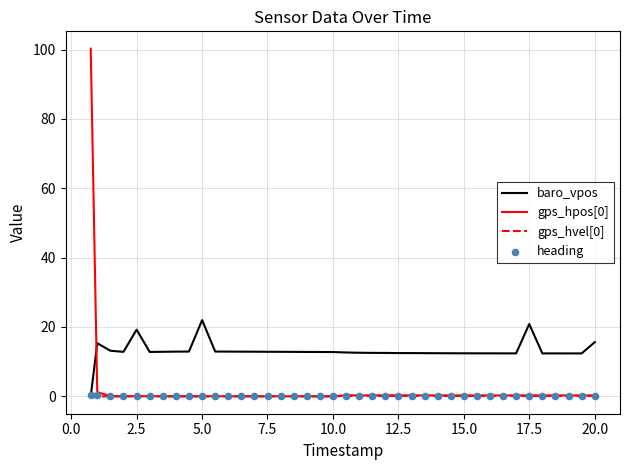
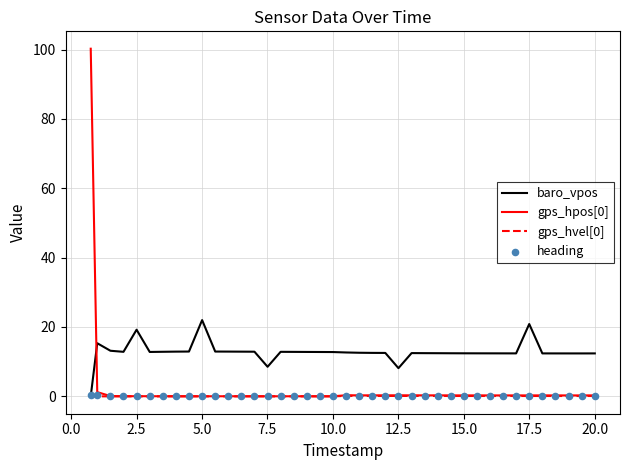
baro_vpos, 7.5: 13 -> 9
baro_vpos, 12.5: 12 -> 8
baro_vpos, 20.0: 16 -> 12
